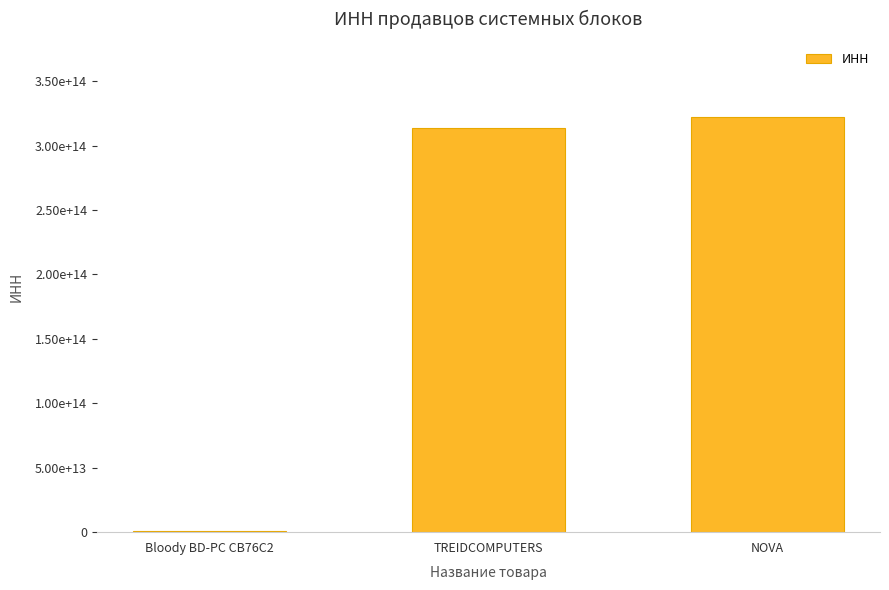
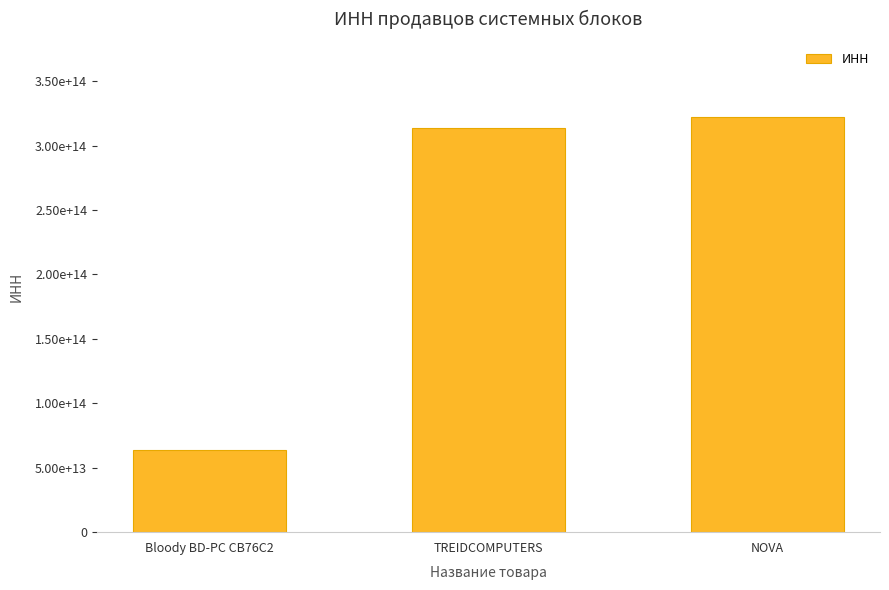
Bloody BD-PC CB76C2: 1000000000000 -> 64000000000000
